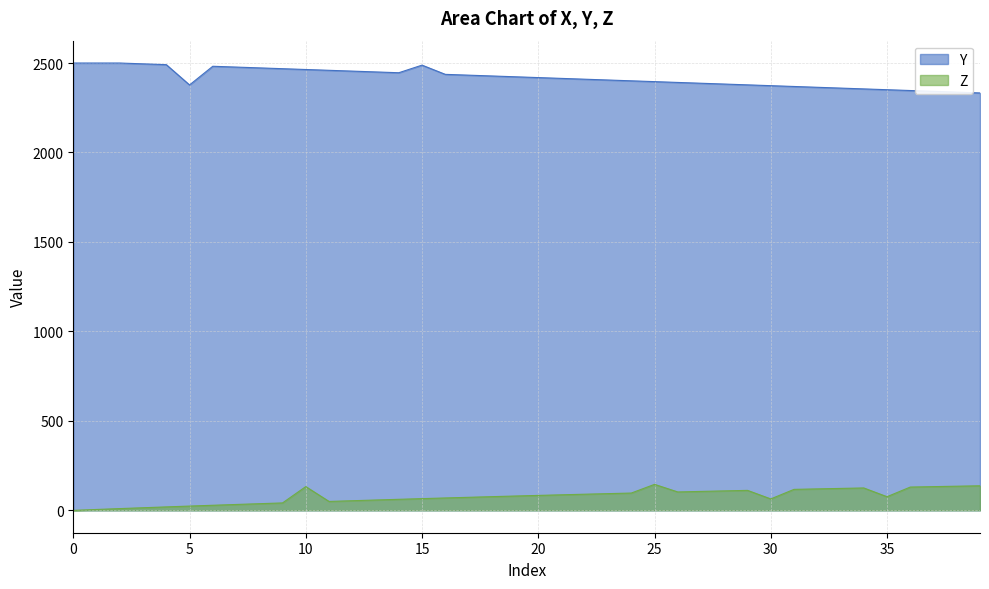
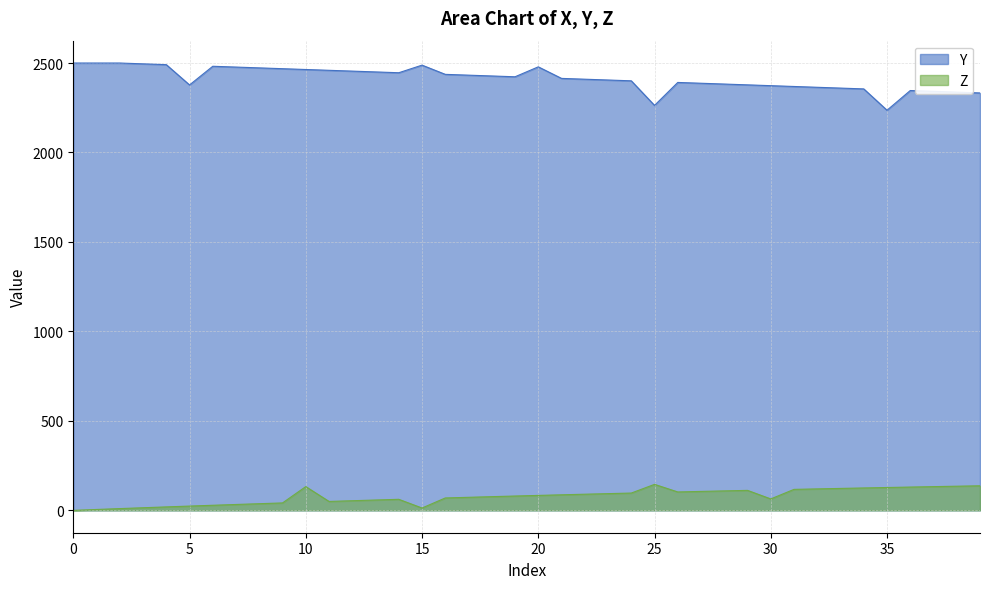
Z, 15: 70 -> 10
Y, 20: 2420 -> 2480
Y, 25: 2400 -> 2260
Y, 35: 2350 -> 2240
Z, 35: 80 -> 130
